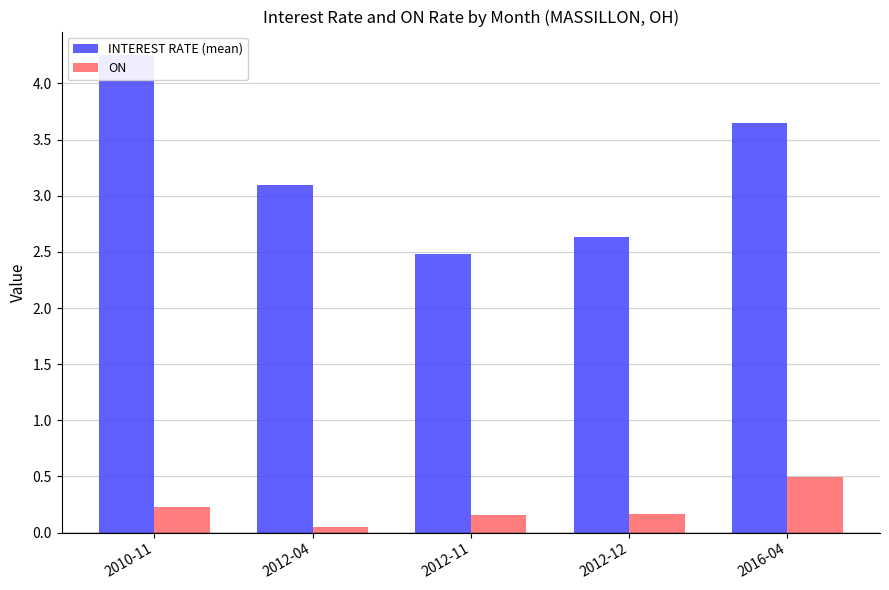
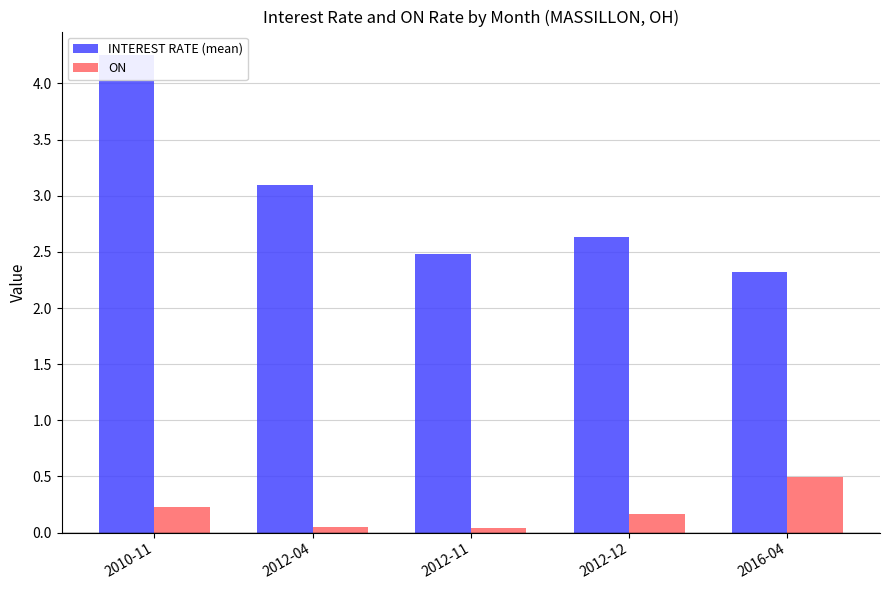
ON, 2012-11: 0.16 -> 0.04
INTEREST RATE (mean), 2016-04: 3.65 -> 2.32
